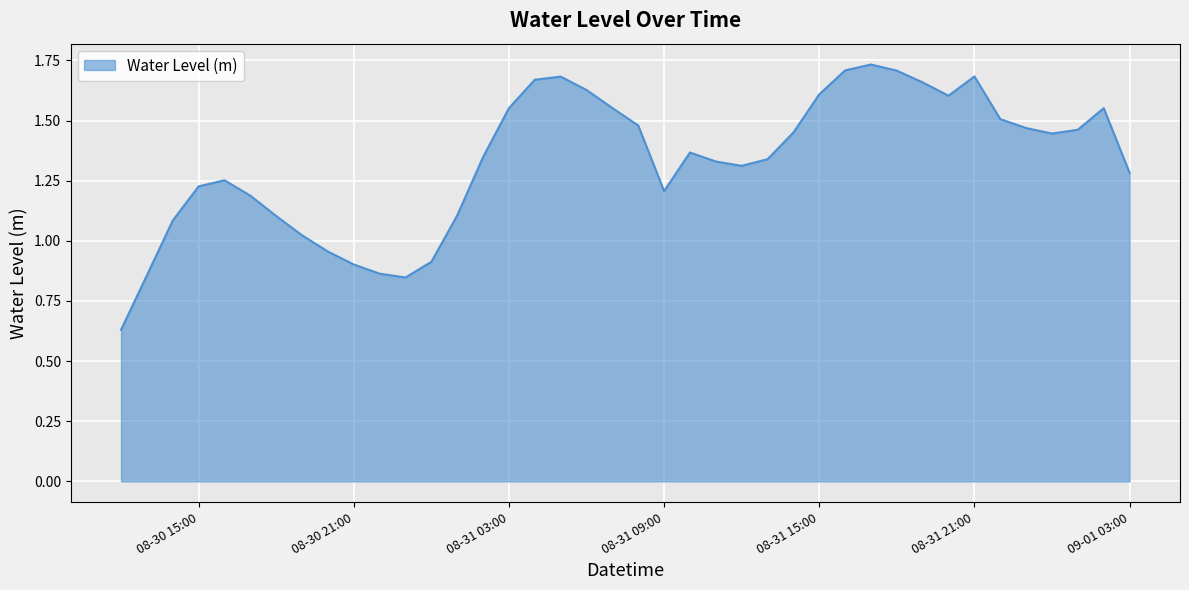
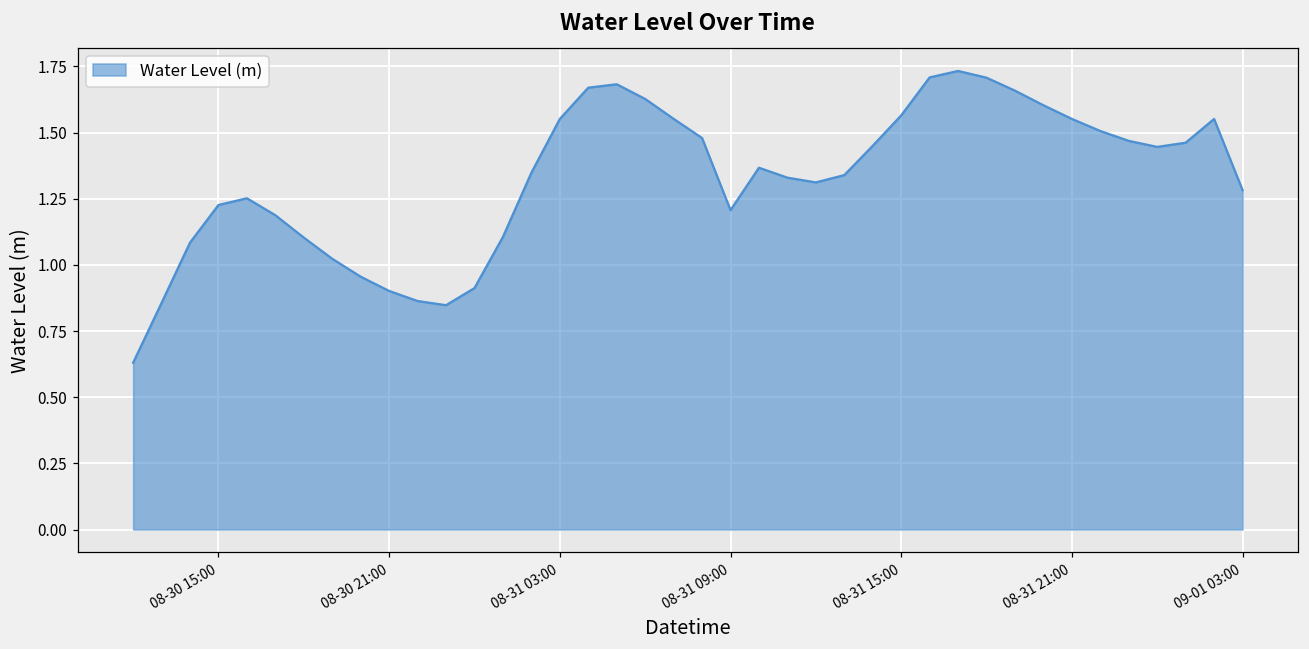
08-31 15:00: 1.61 -> 1.56
08-31 21:00: 1.68 -> 1.55
